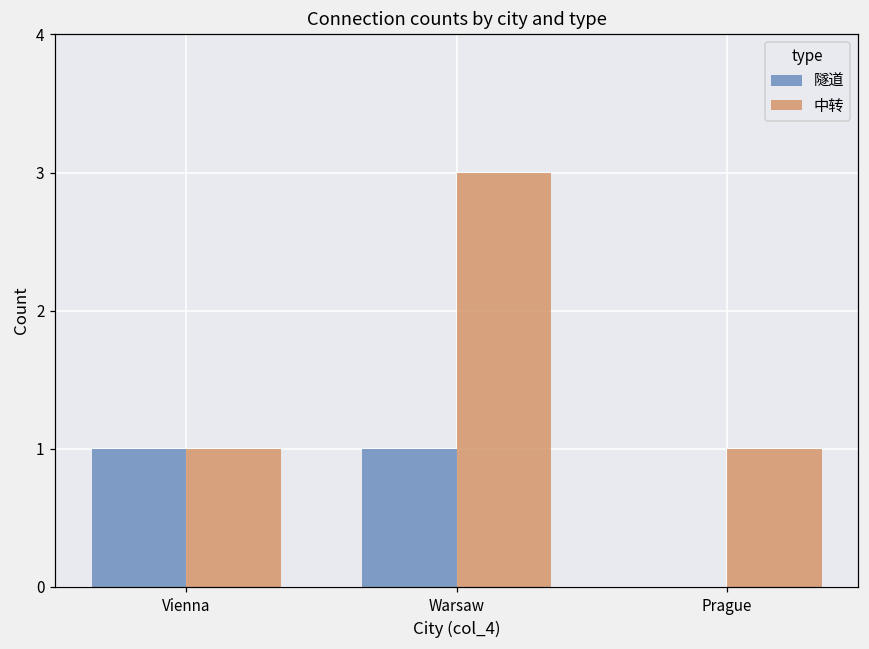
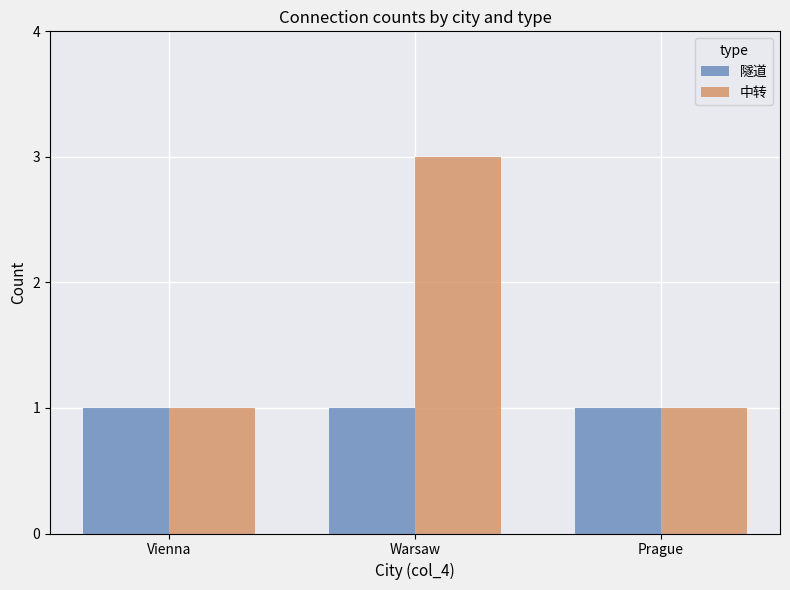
隧道, Prague: 0 -> 1
